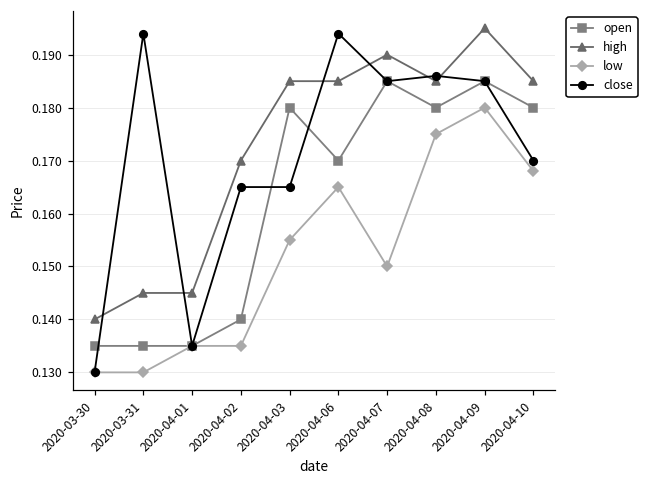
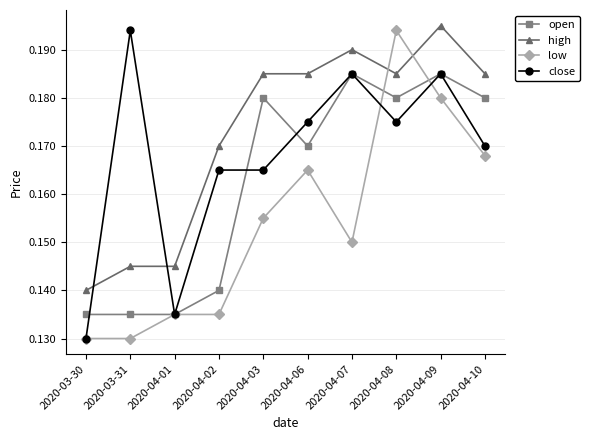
close, 2020-04-06: 0.194 -> 0.175
low, 2020-04-08: 0.175 -> 0.194
close, 2020-04-08: 0.186 -> 0.175
